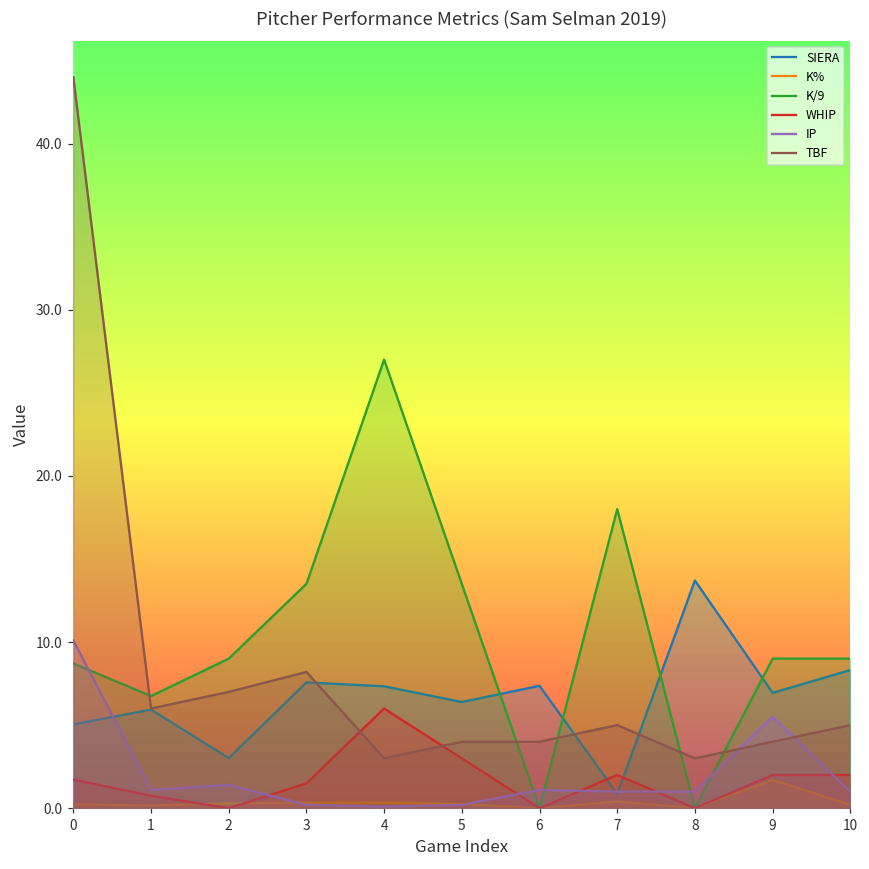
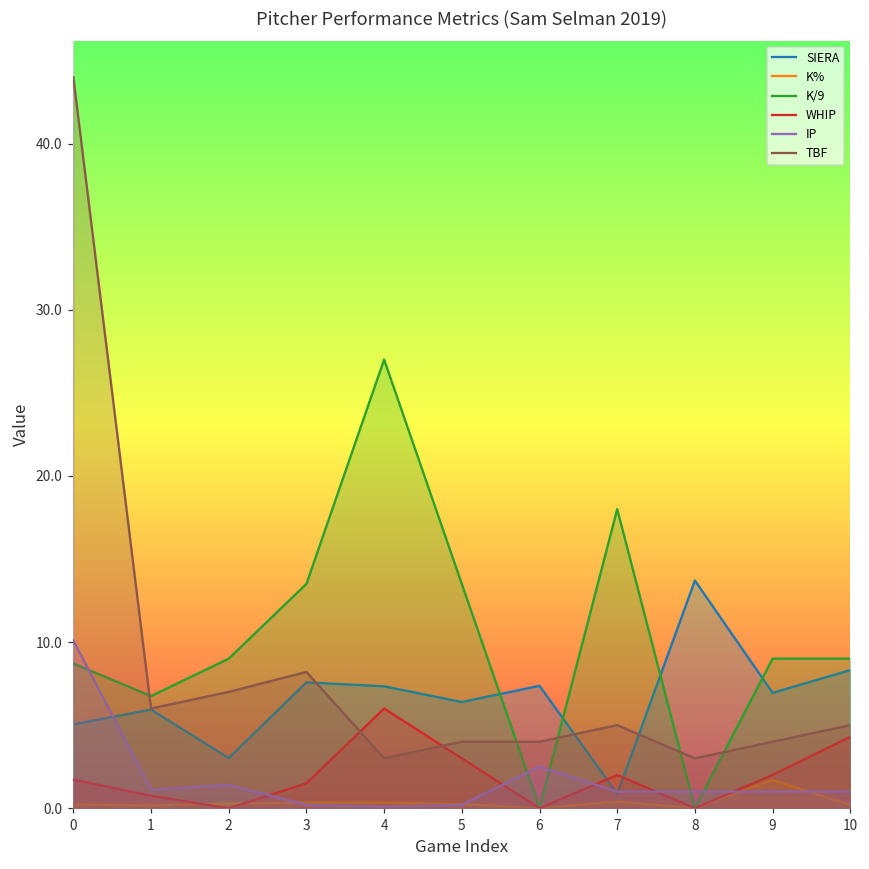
IP, 6: 1.1 -> 2.5
IP, 9: 5.5 -> 1.0
WHIP, 10: 2.0 -> 4.3
